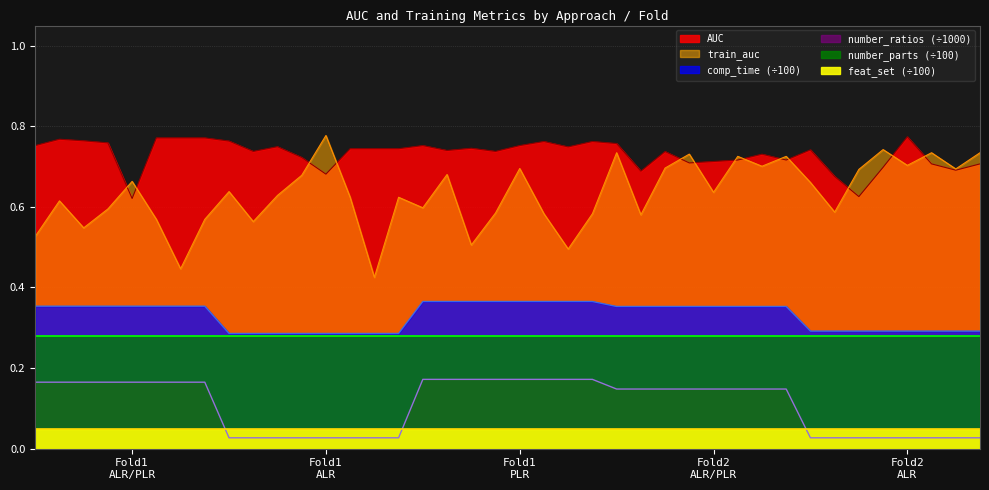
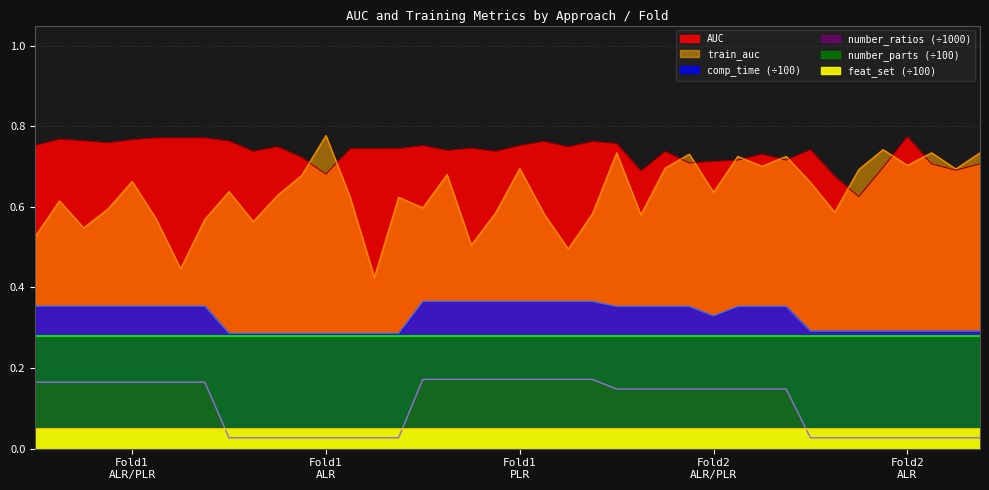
AUC, Fold1 ALR/PLR: 0.62 -> 0.77
comp_time (÷100), Fold2 ALR/PLR: 0.35 -> 0.33
